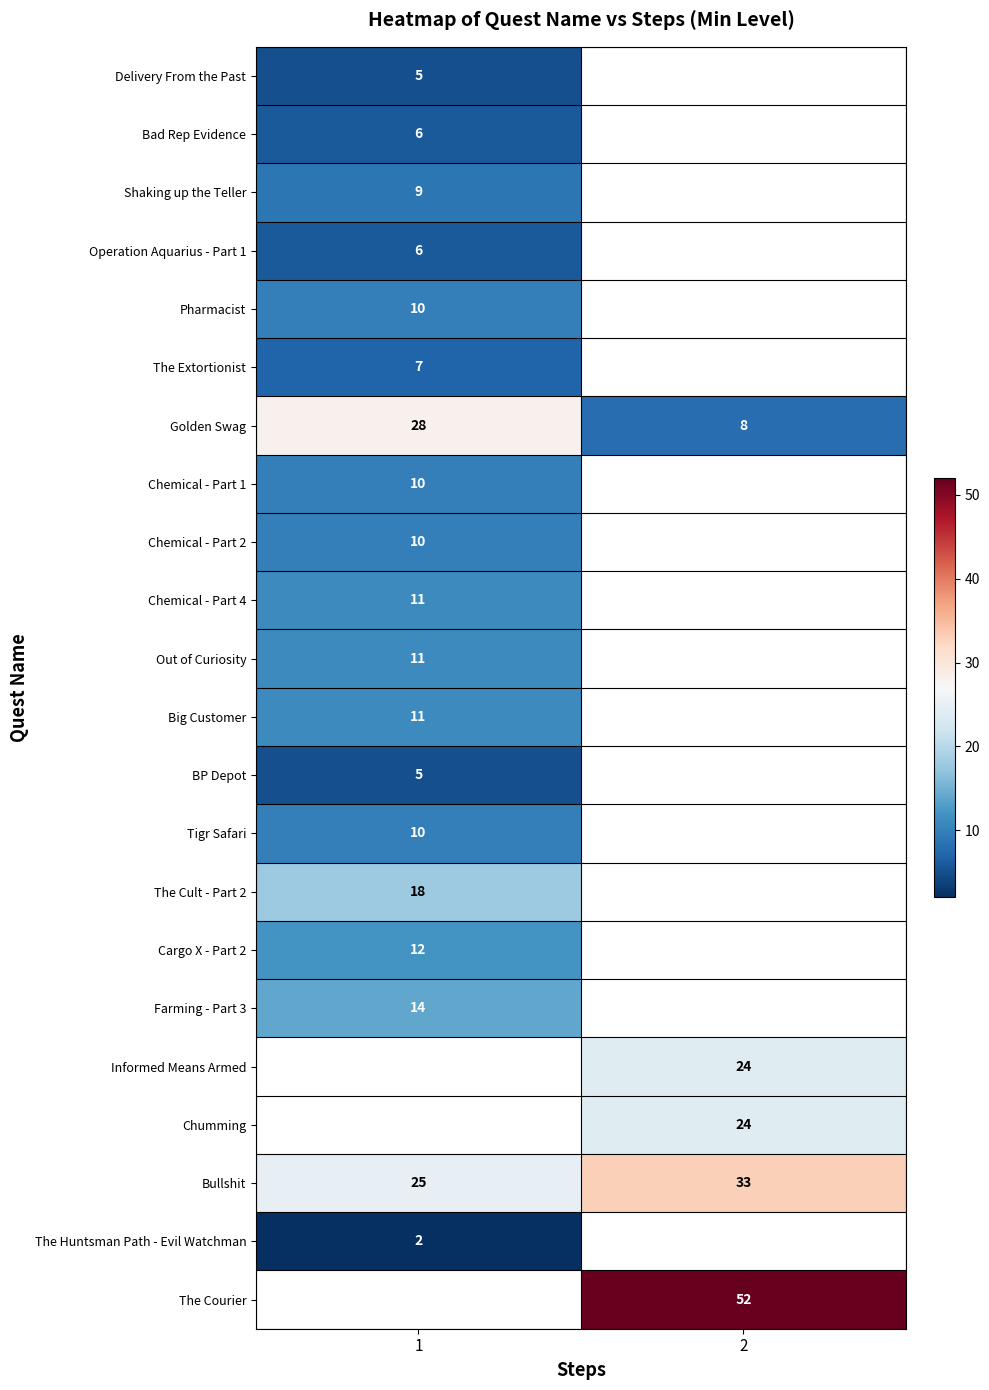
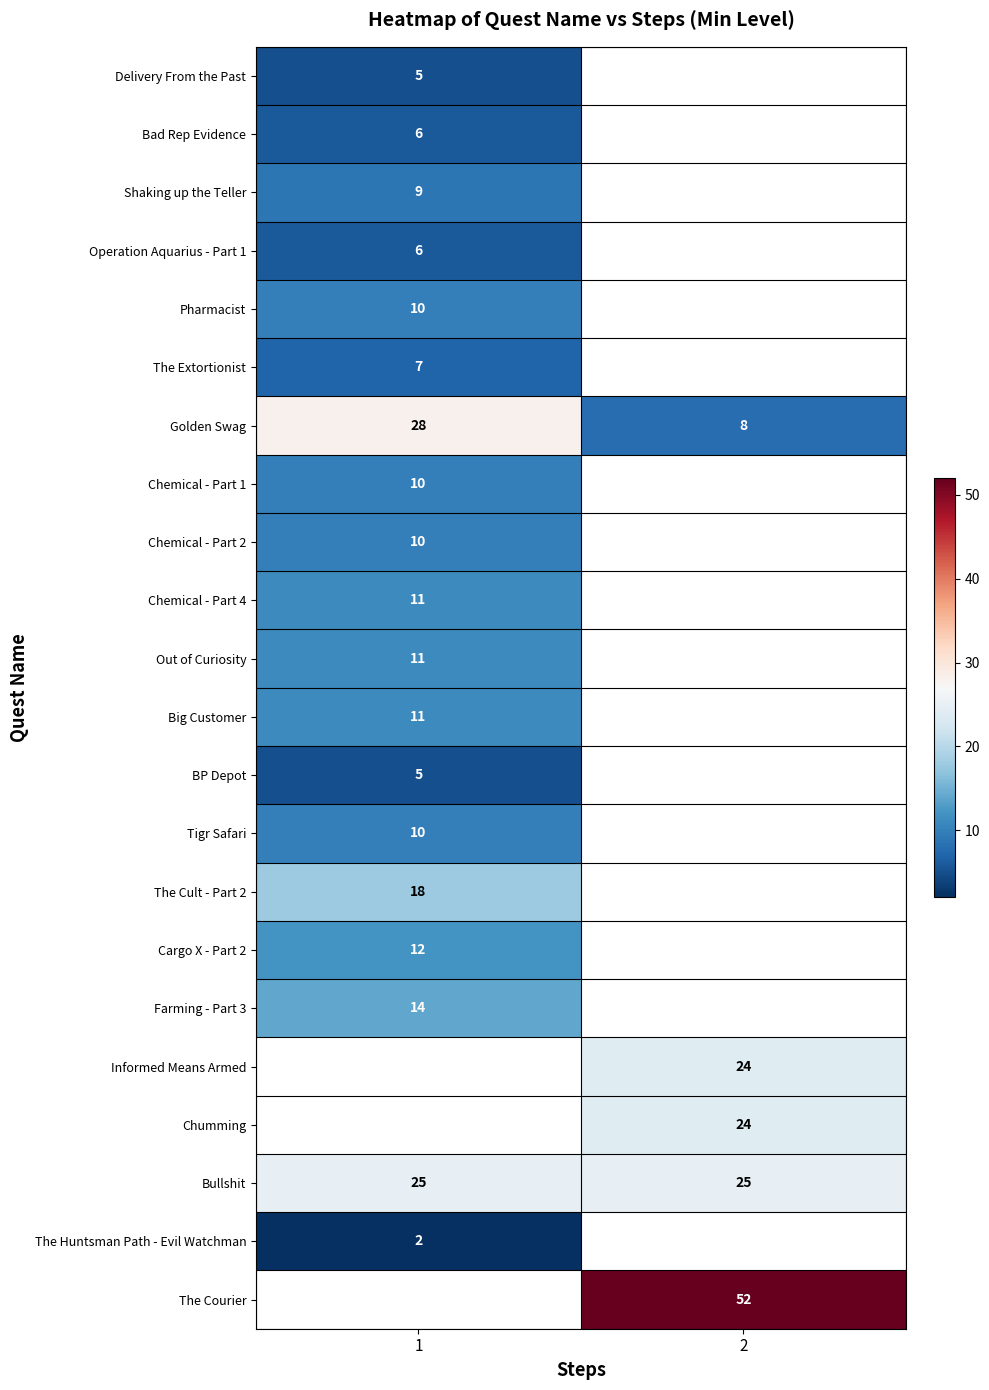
Bullshit, 2: 33 -> 25
